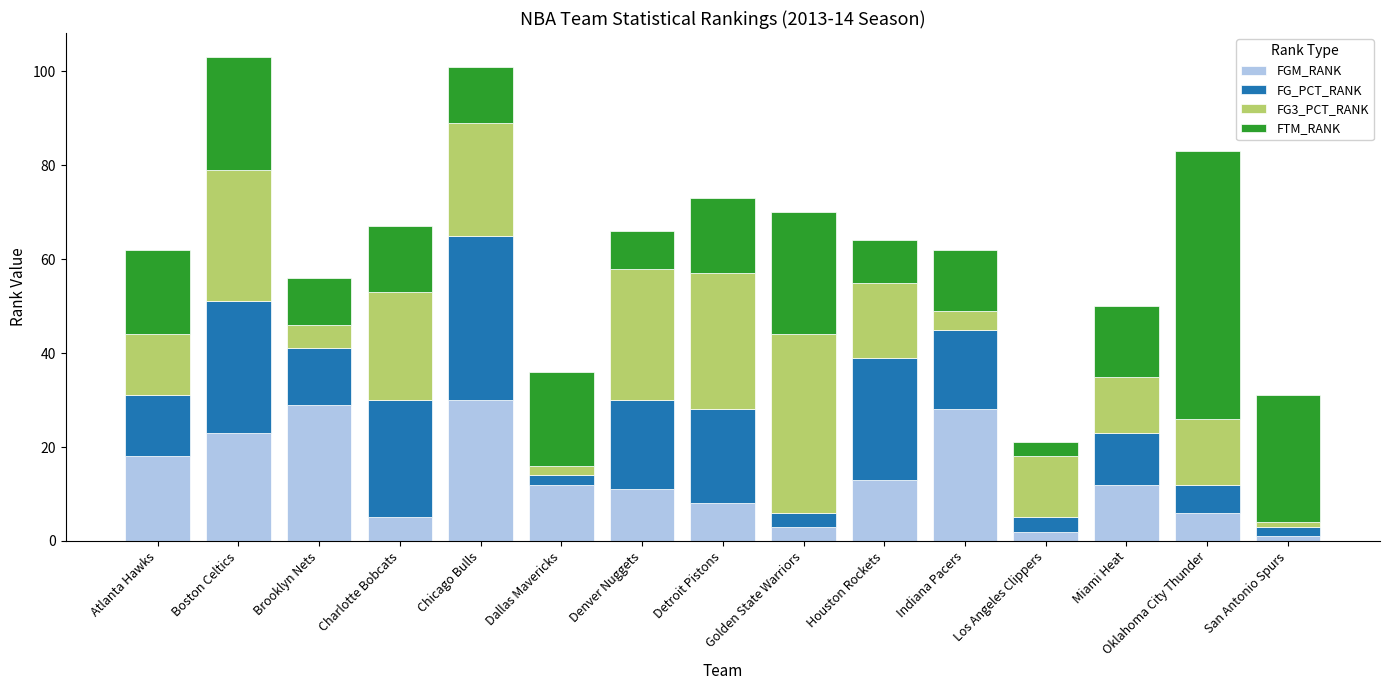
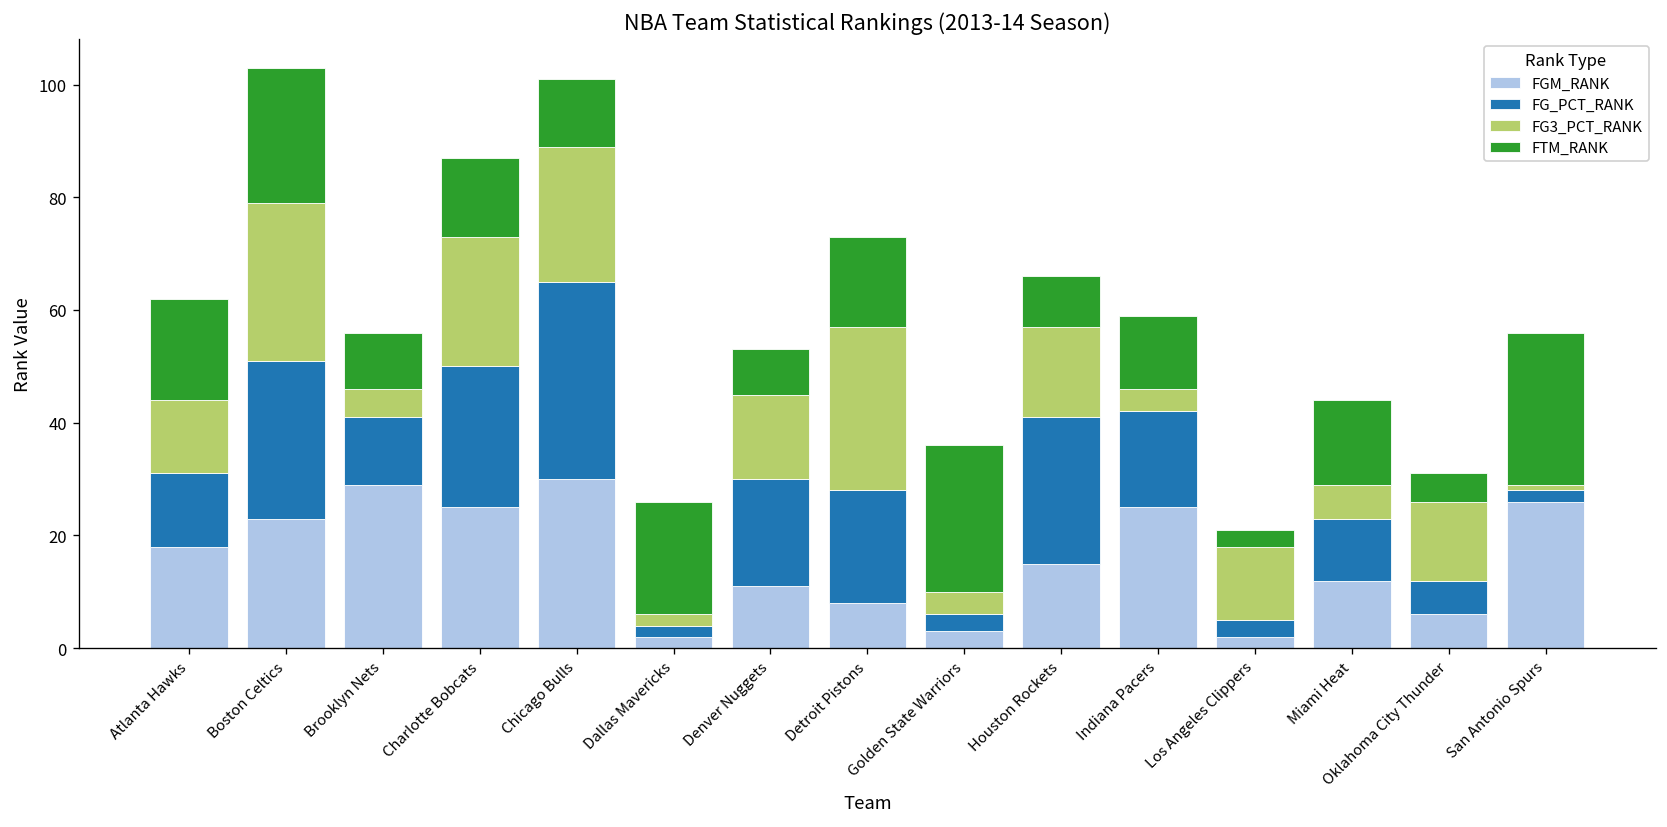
FGM_RANK, Charlotte Bobcats: 5 -> 25
FGM_RANK, Dallas Mavericks: 12 -> 2
FG3_PCT_RANK, Denver Nuggets: 28 -> 15
FG3_PCT_RANK, Golden State Warriors: 38 -> 4
FGM_RANK, Houston Rockets: 13 -> 15
FGM_RANK, Indiana Pacers: 28 -> 25
FG3_PCT_RANK, Miami Heat: 12 -> 6
FTM_RANK, Oklahoma City Thunder: 57 -> 5
FGM_RANK, San Antonio Spurs: 1 -> 26
